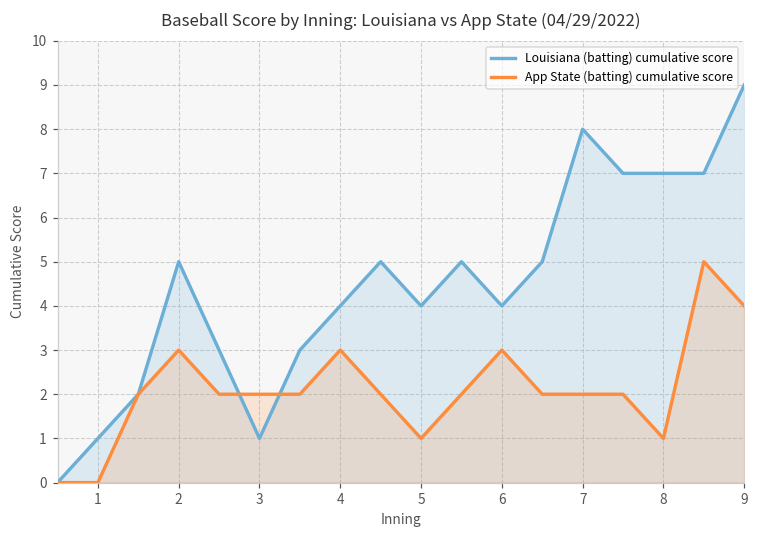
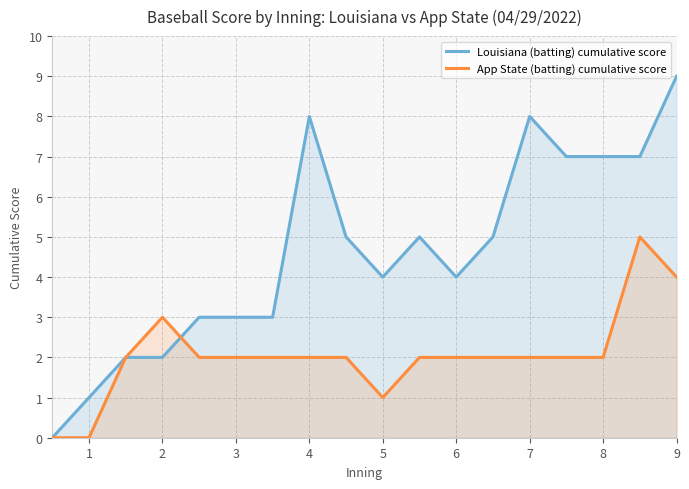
Louisiana (batting) cumulative score, 2: 5 -> 2
Louisiana (batting) cumulative score, 3: 1 -> 3
Louisiana (batting) cumulative score, 4: 4 -> 8
App State (batting) cumulative score, 4: 3 -> 2
App State (batting) cumulative score, 6: 3 -> 2
App State (batting) cumulative score, 8: 1 -> 2
